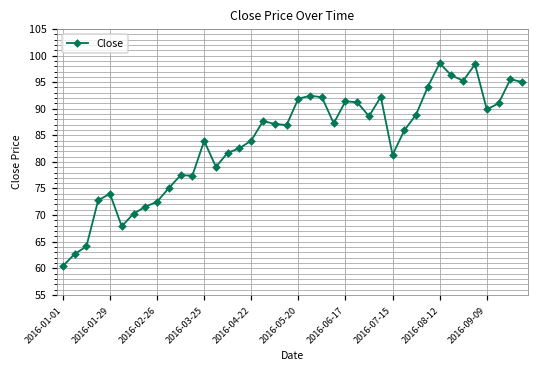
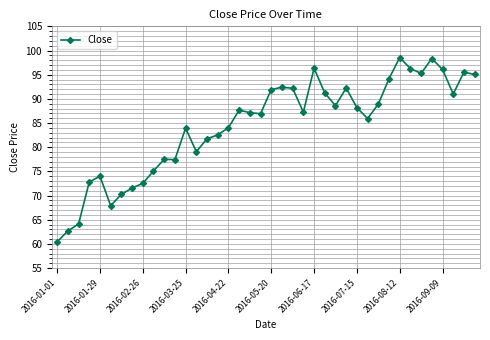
2016-06-17: 91 -> 96
2016-07-15: 81 -> 88
2016-09-09: 90 -> 96
